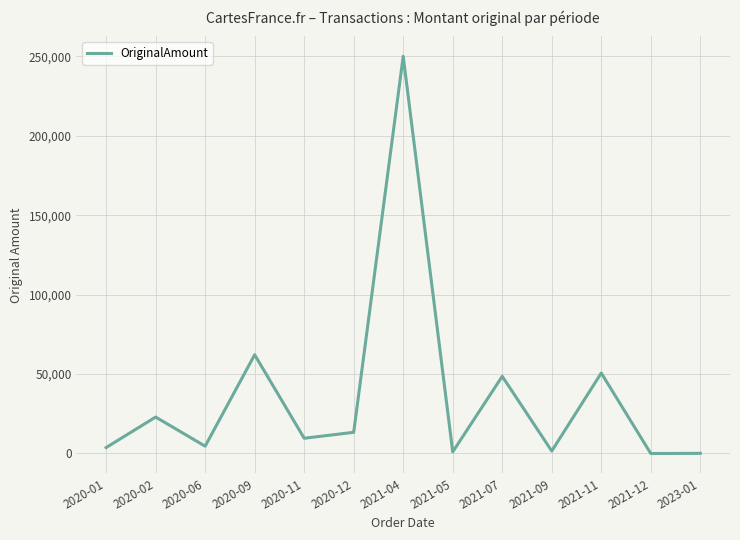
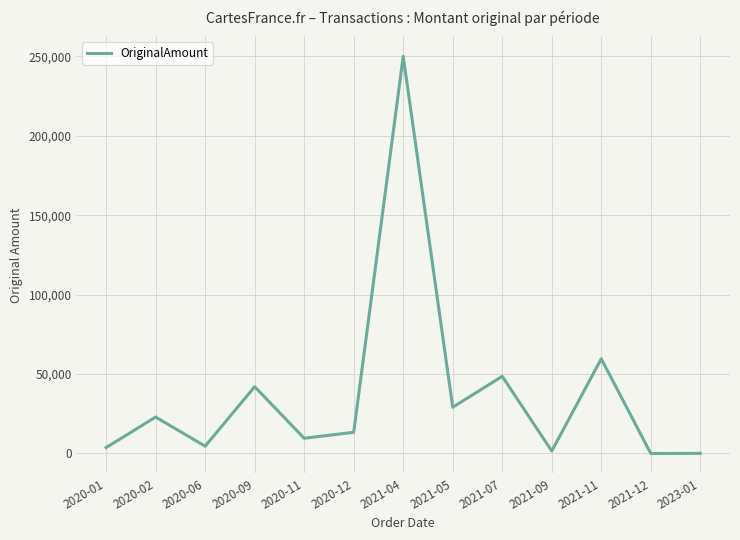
2020-09: 62,000 -> 42,000
2021-05: 1,000 -> 29,000
2021-11: 51,000 -> 60,000
